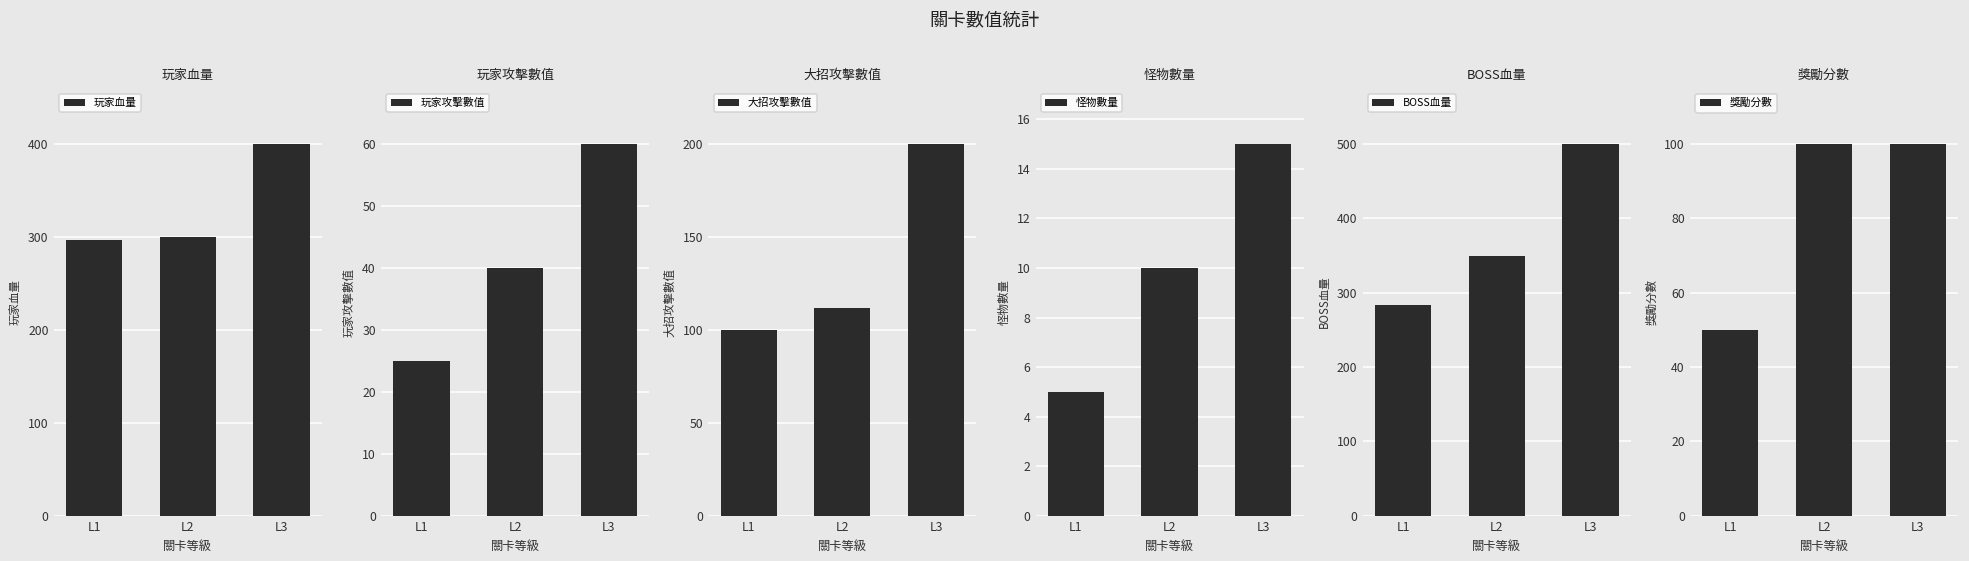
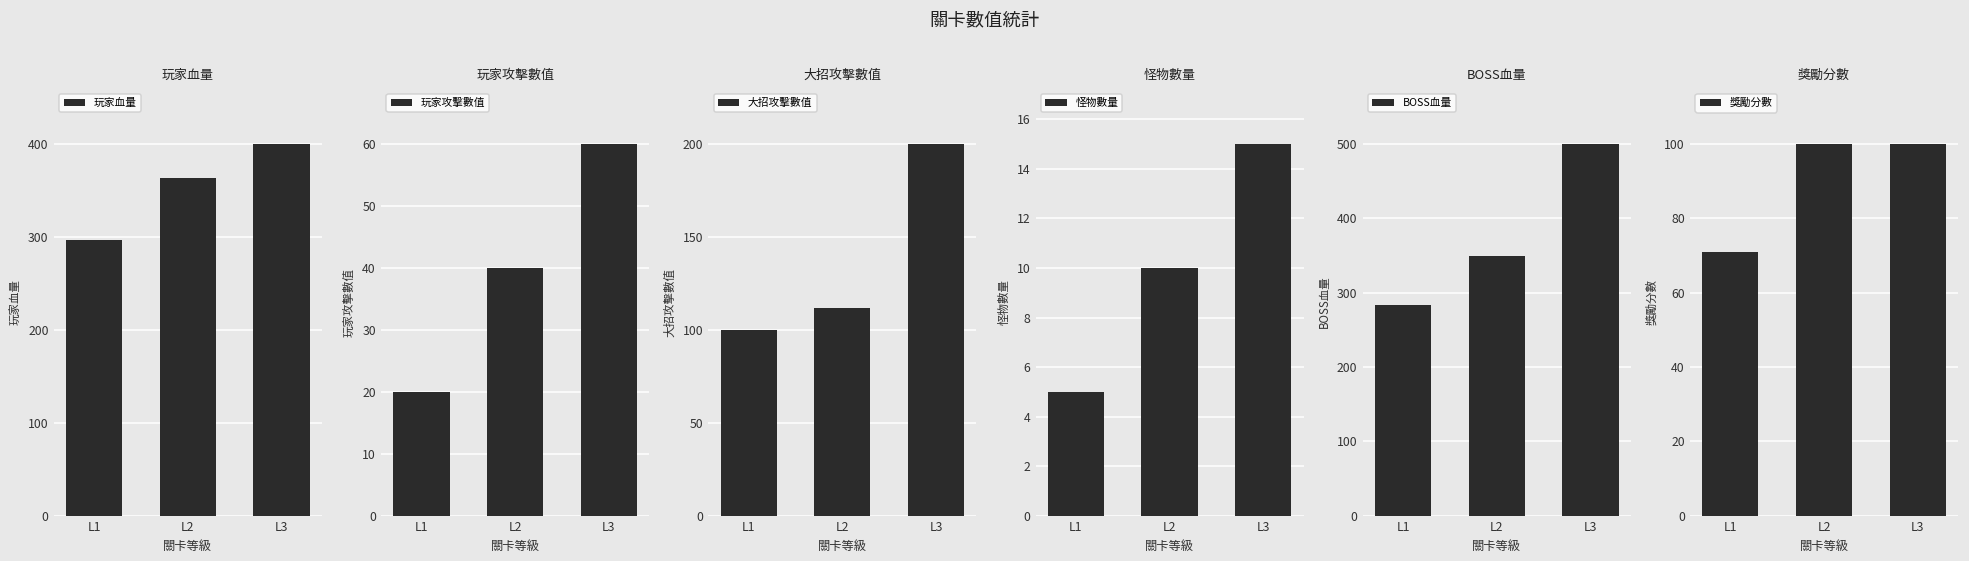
玩家血量, L2: 300 -> 360
玩家攻擊數值, L1: 25 -> 20
獎勵分數, L1: 50 -> 71
